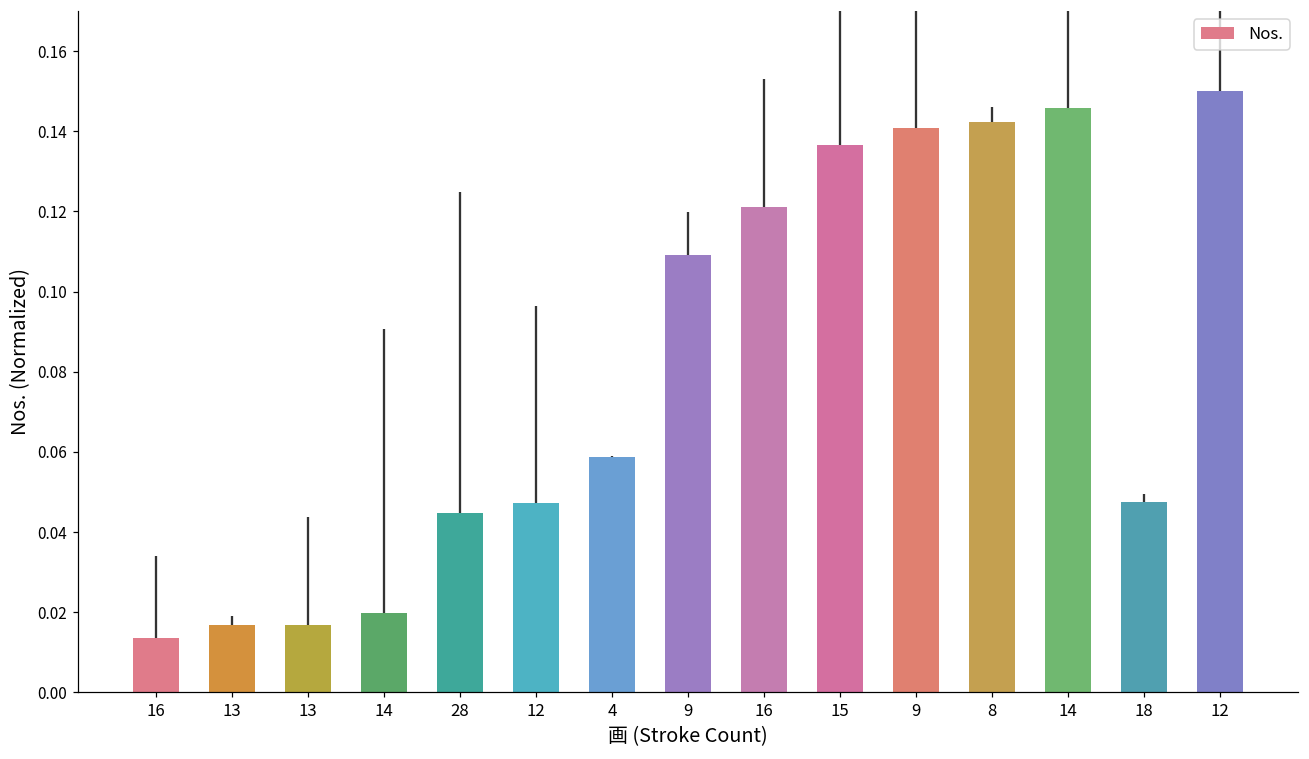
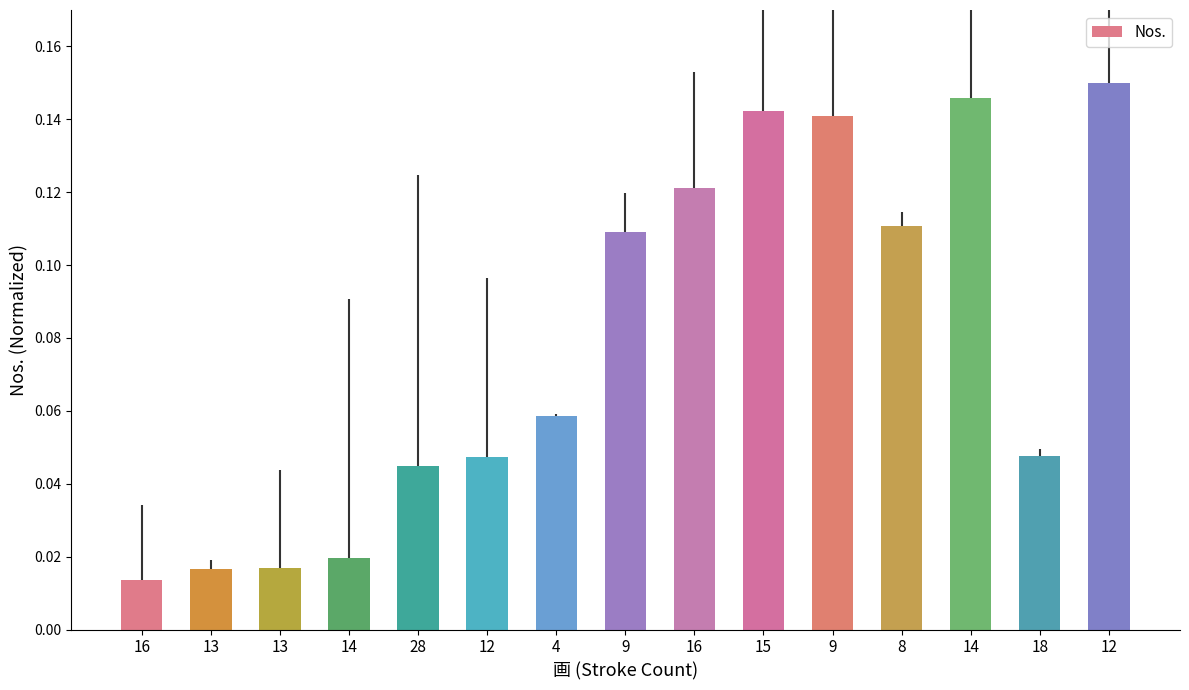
15: 0.137 -> 0.142
8: 0.142 -> 0.111
